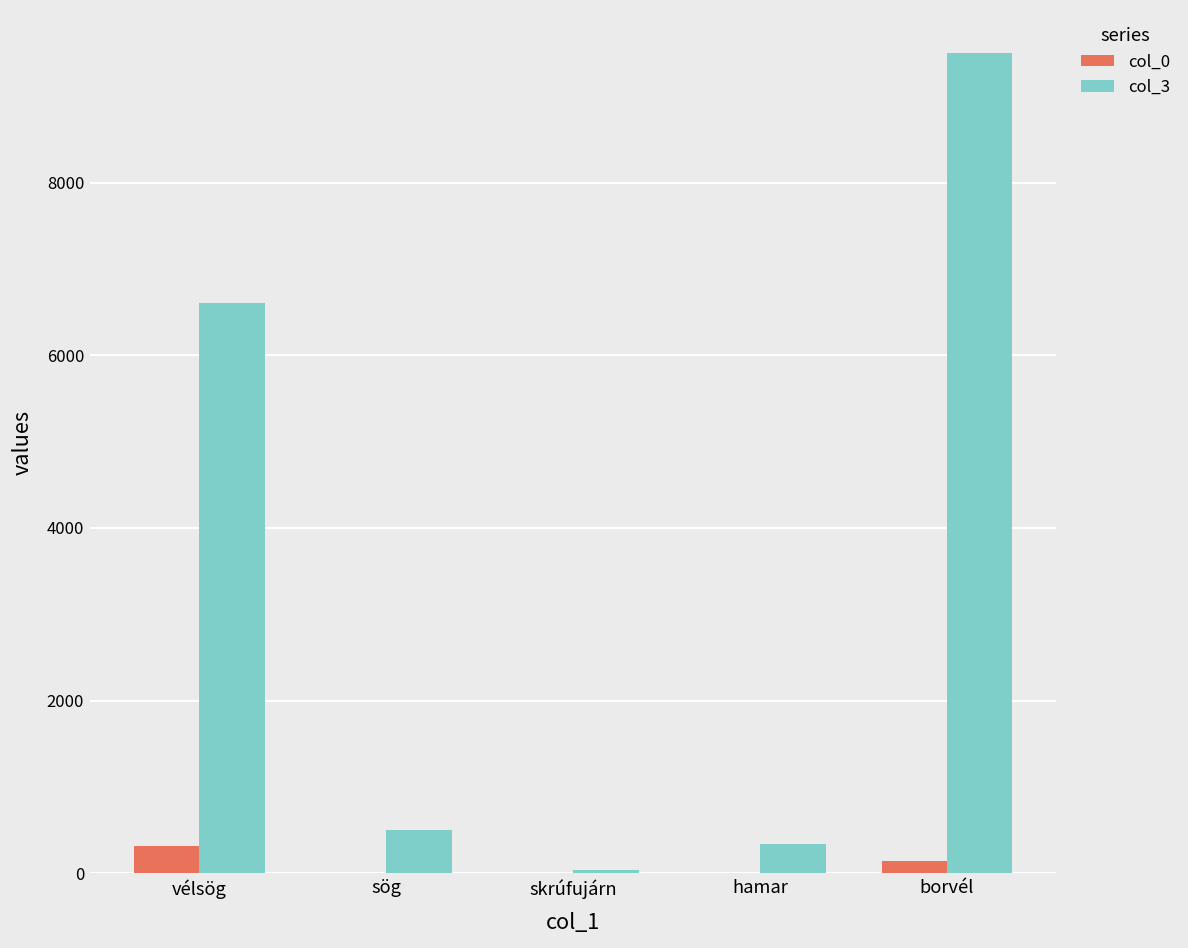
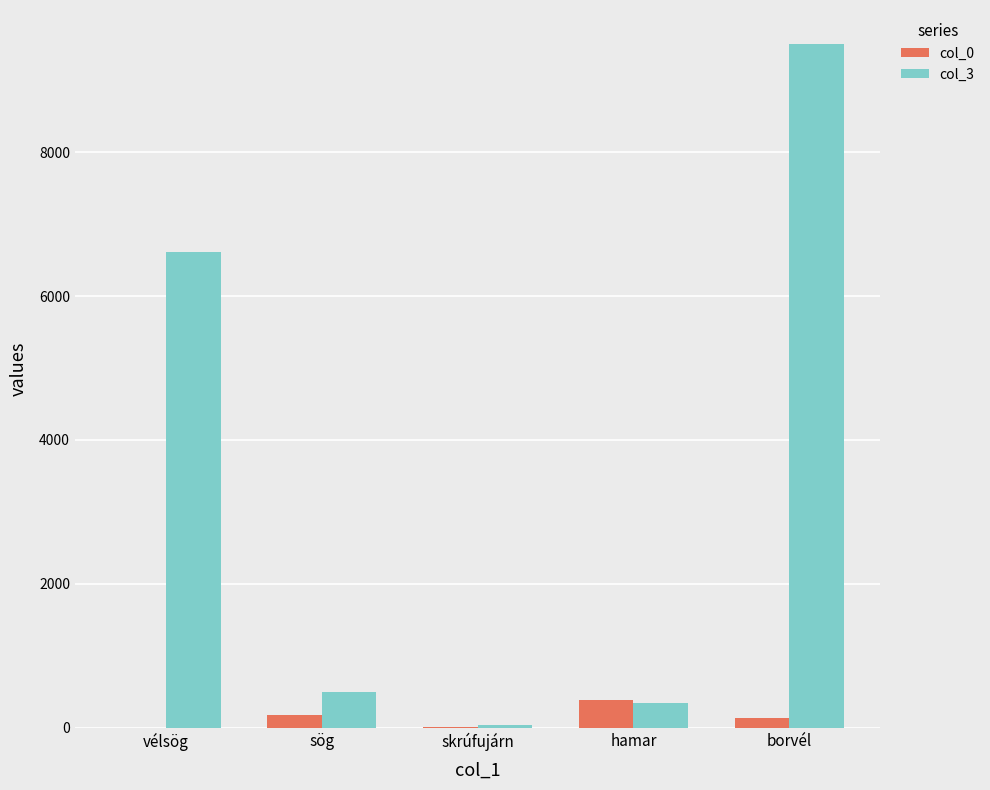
col_0, vélsög: 300 -> 0
col_0, sög: 0 -> 200
col_0, hamar: 0 -> 400
